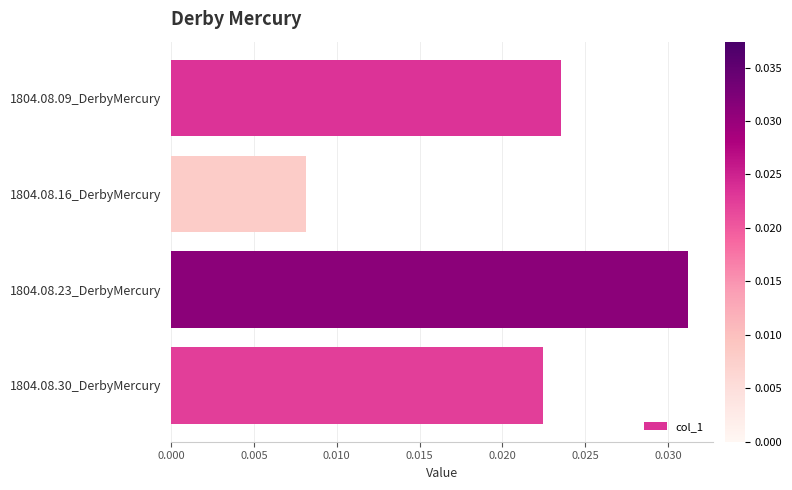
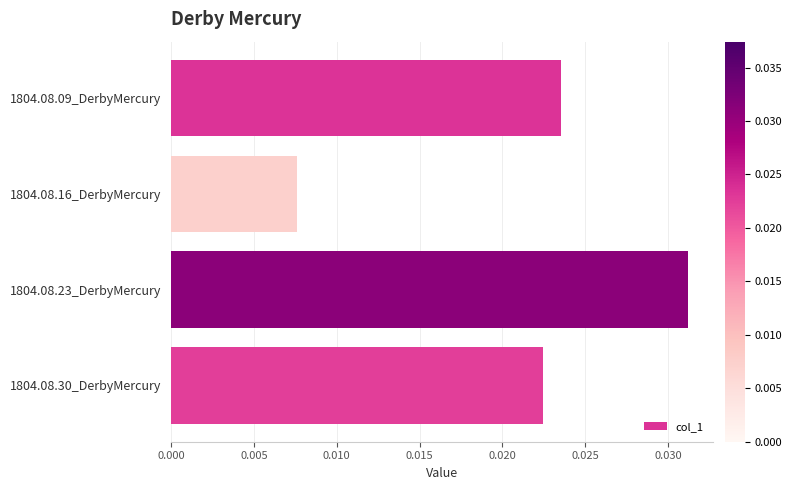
1804.08.16_DerbyMercury: 0.0081 -> 0.0076
